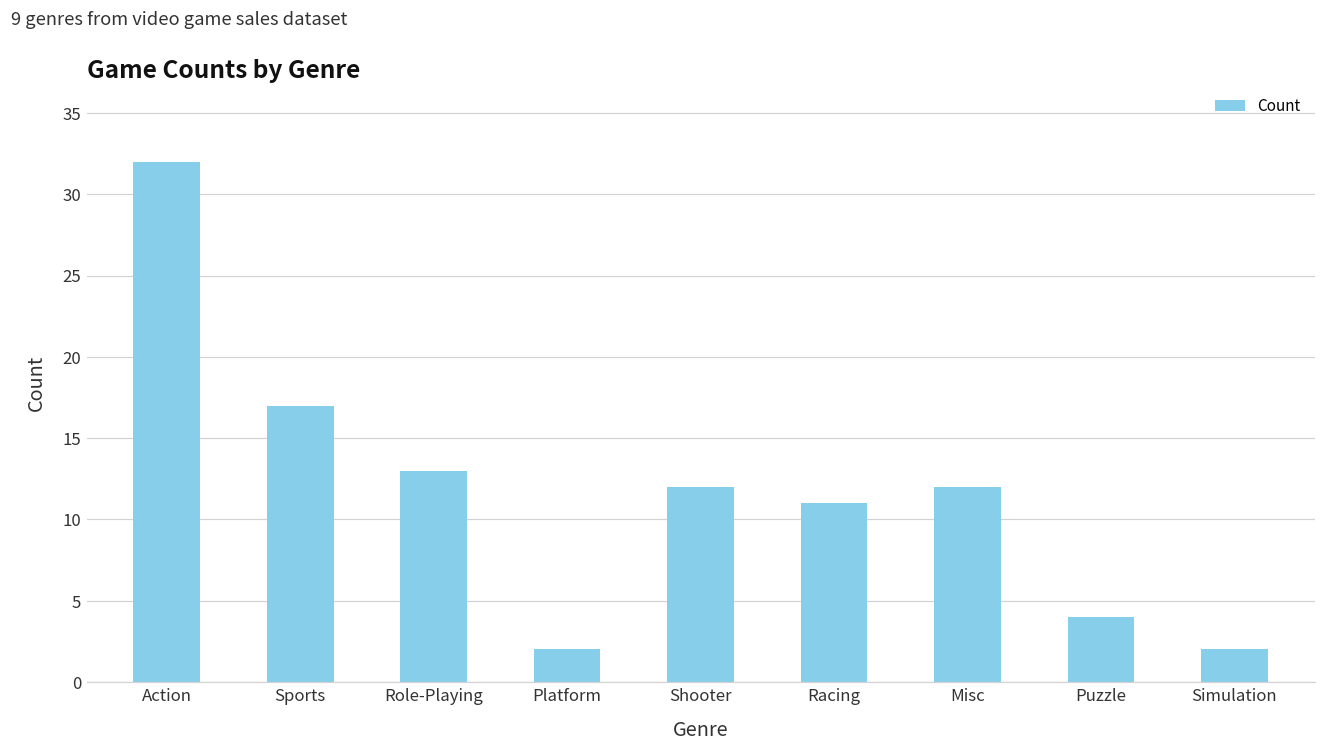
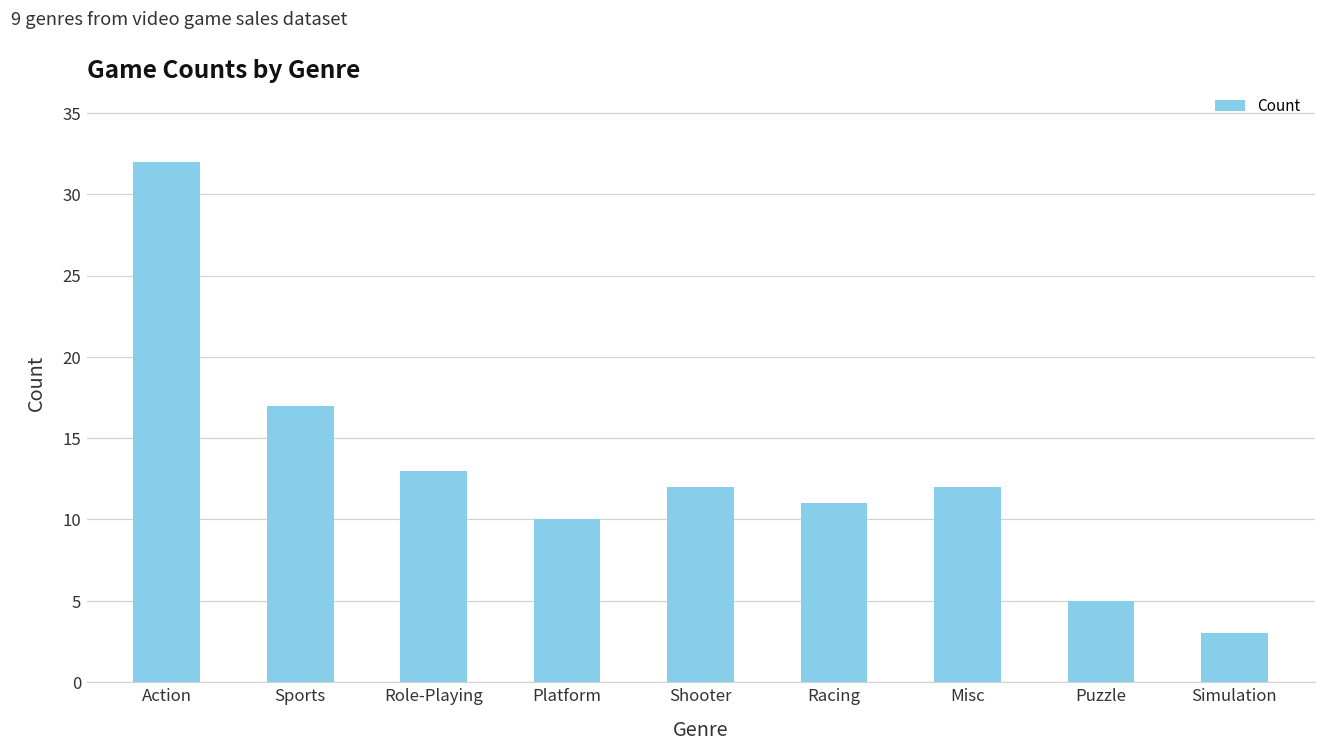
Platform: 2 -> 10
Puzzle: 4 -> 5
Simulation: 2 -> 3
